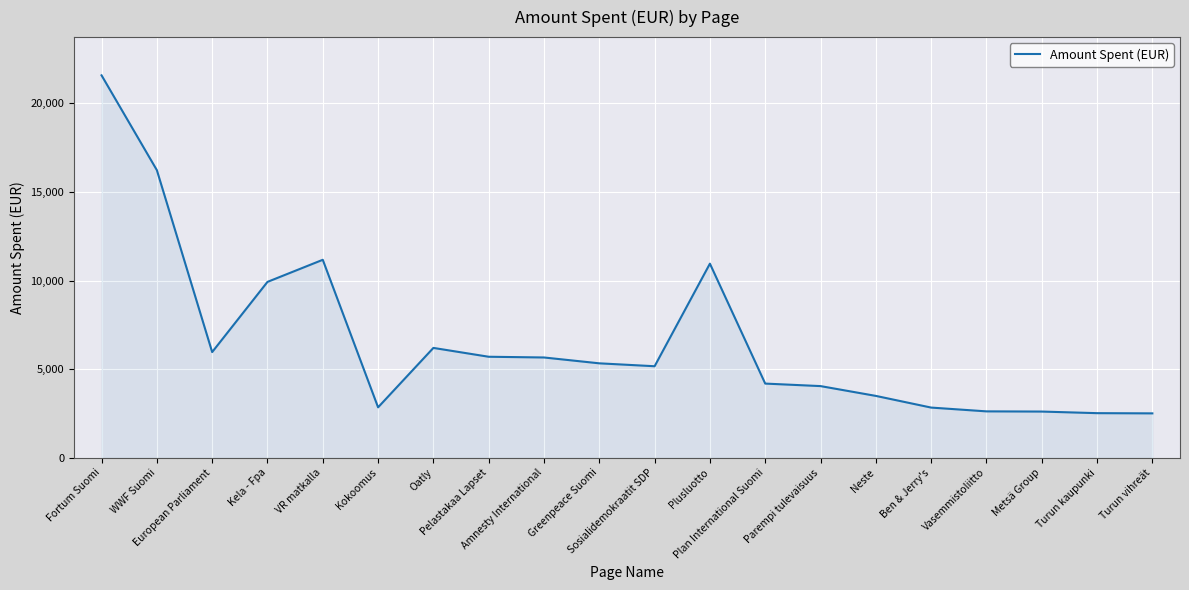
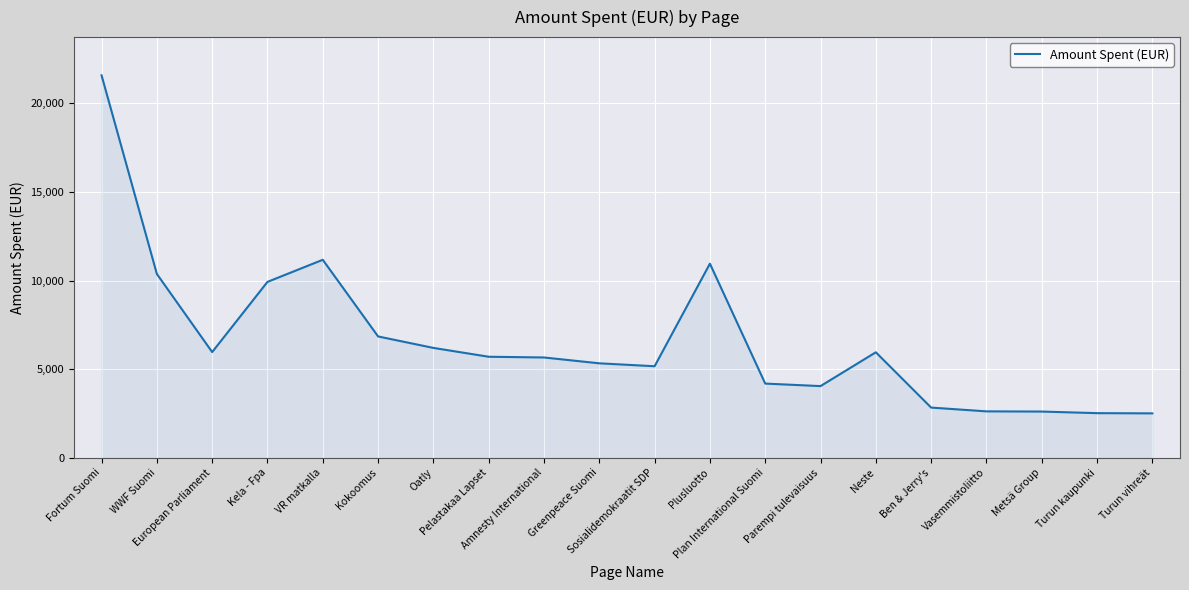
WWF Suomi: 16,200 -> 10,400
Kokoomus: 2,800 -> 6,800
Neste: 3,500 -> 6,000
